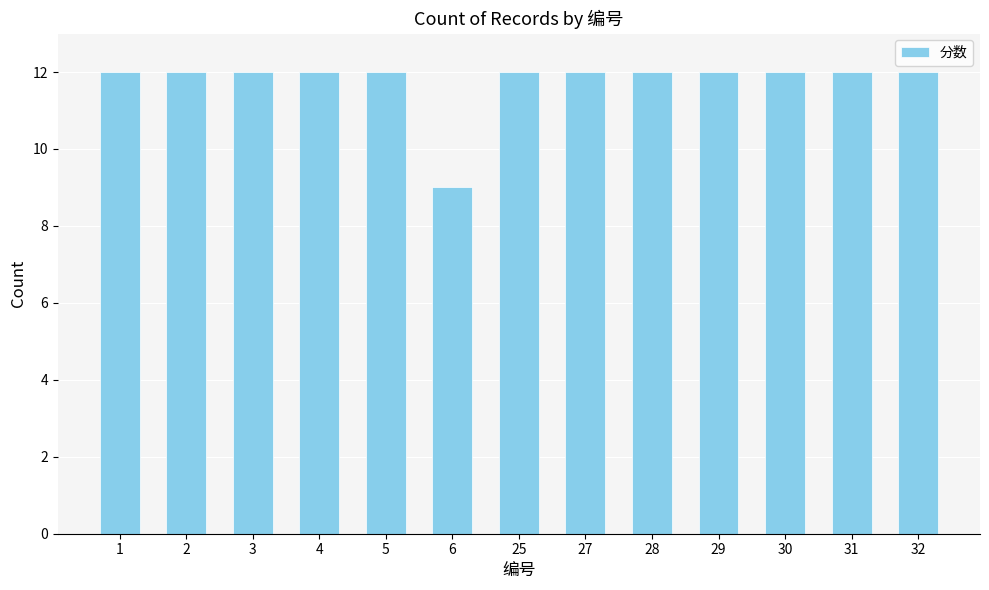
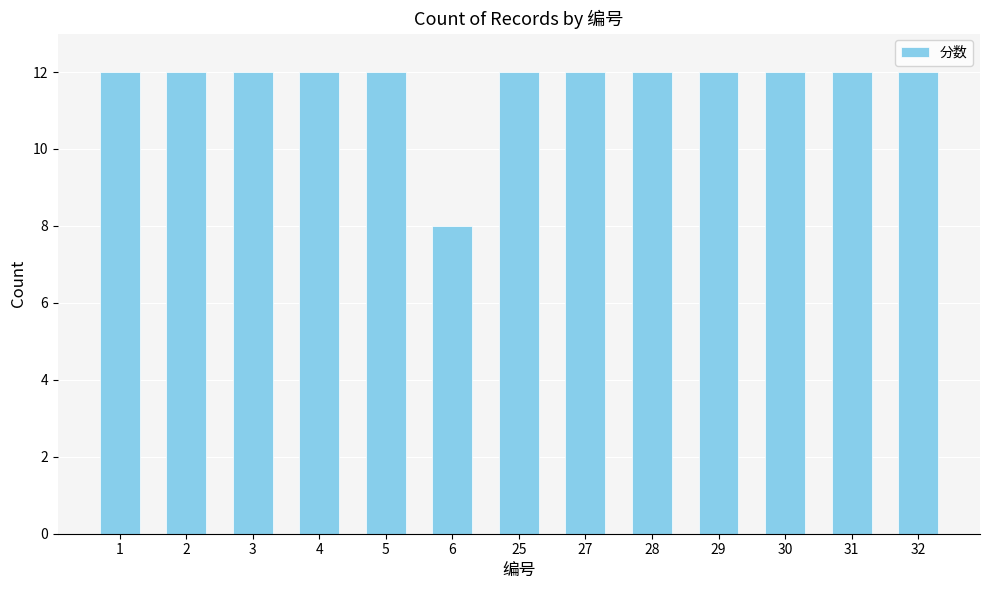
6: 9 -> 8
